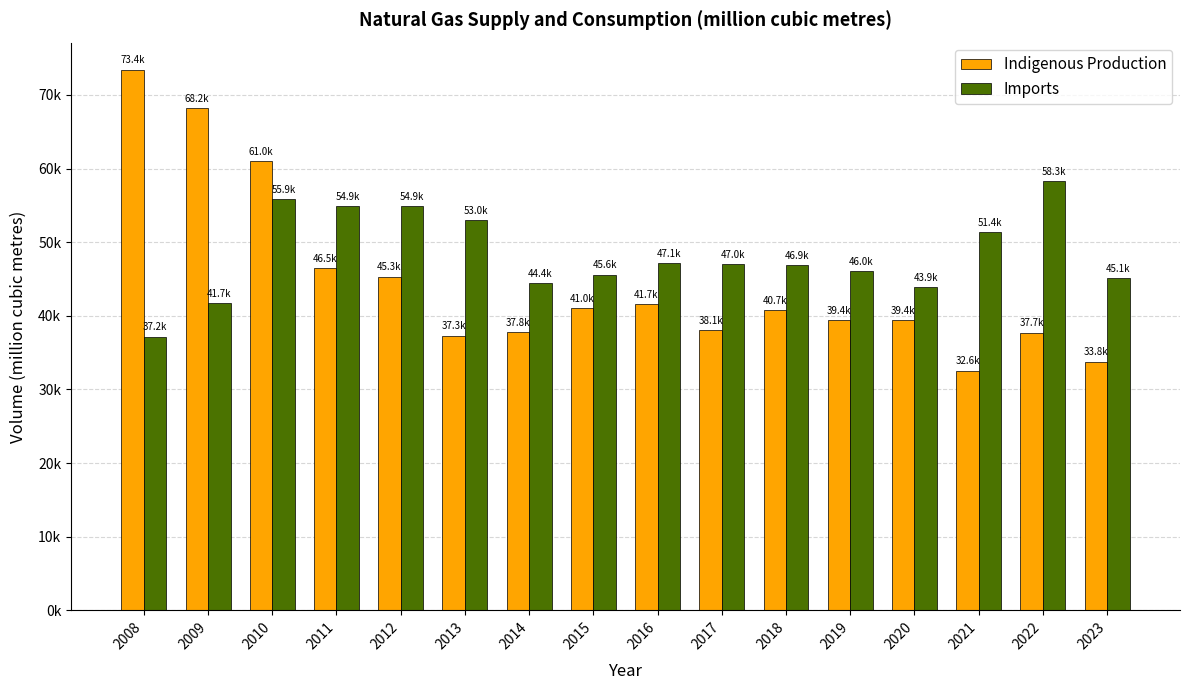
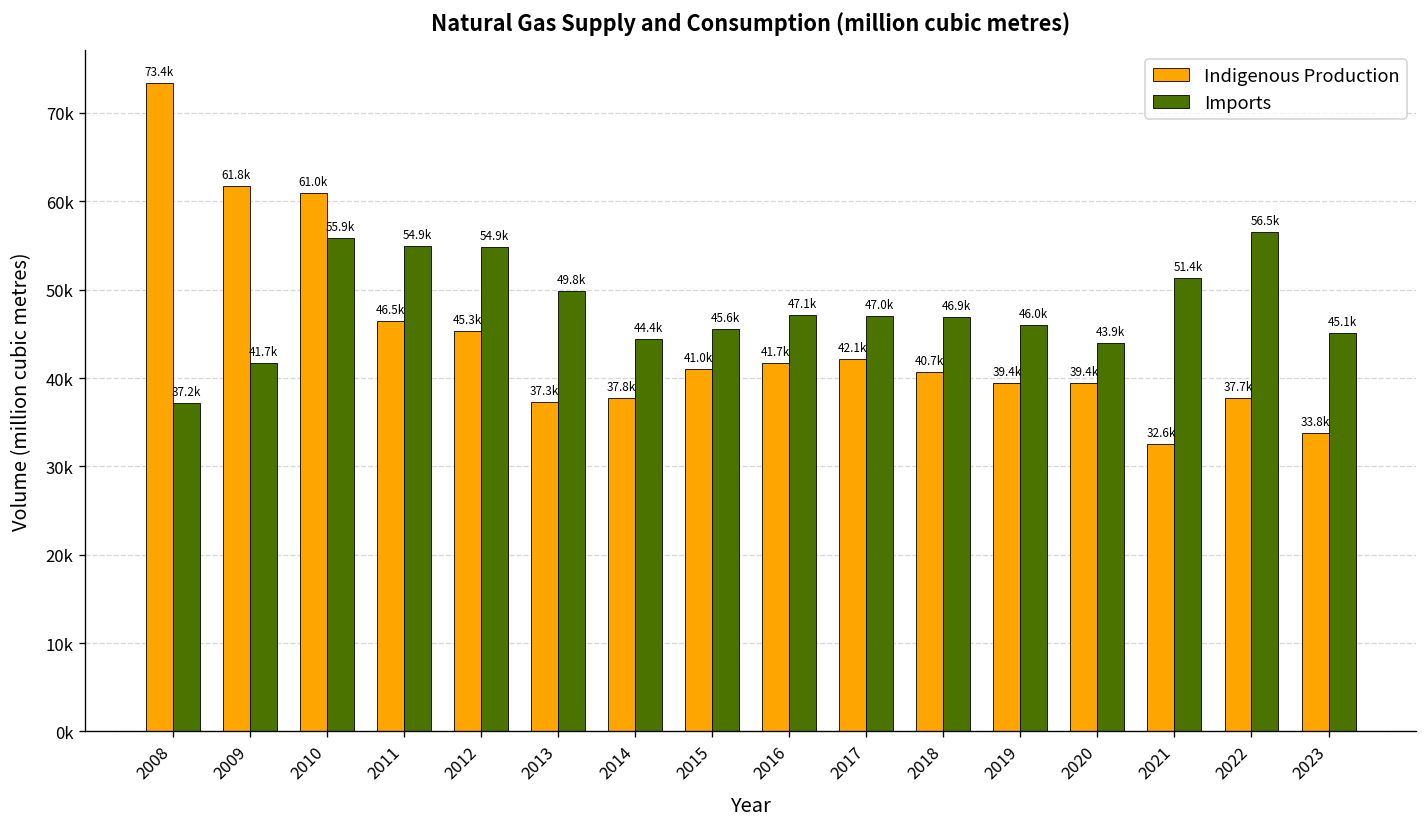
Indigenous Production, 2009: 68.2k -> 61.8k
Imports, 2013: 53.0k -> 49.8k
Indigenous Production, 2017: 38.1k -> 42.1k
Imports, 2022: 58.3k -> 56.5k
